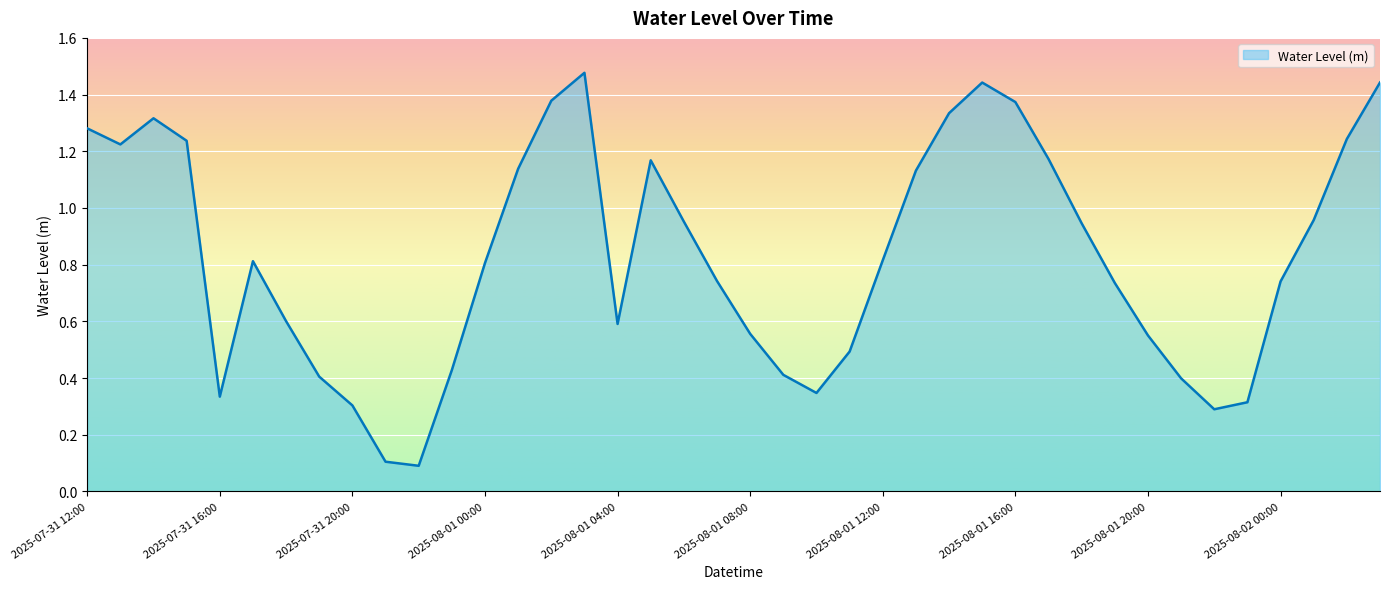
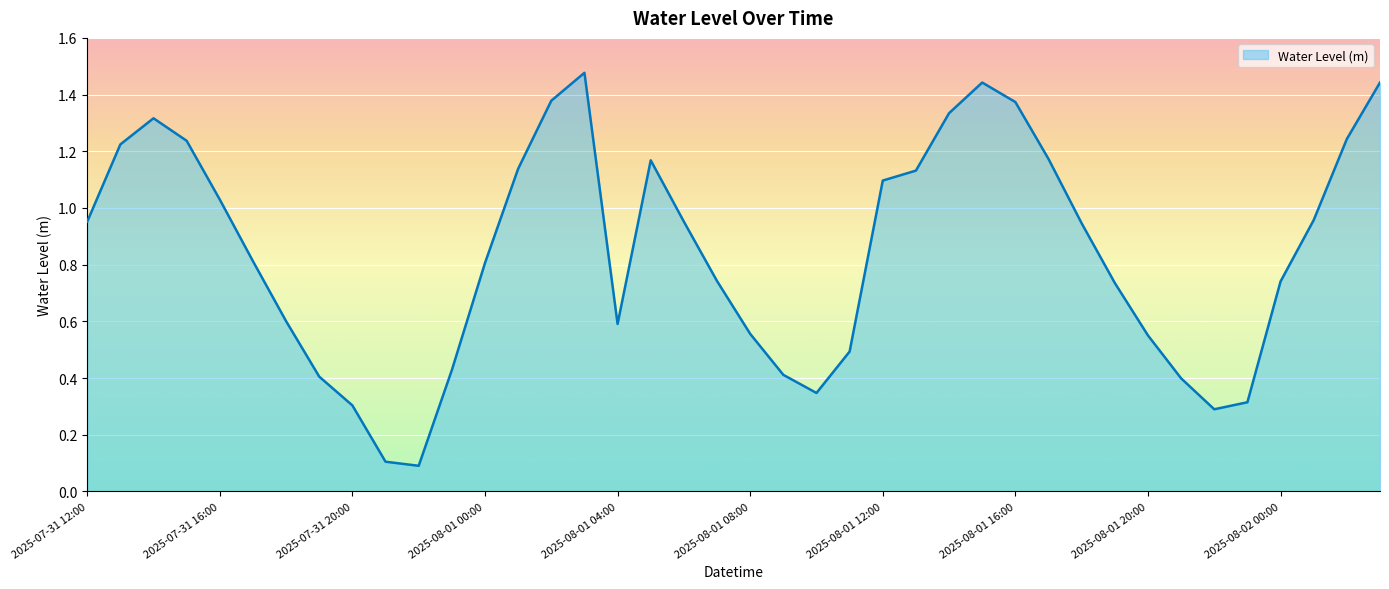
2025-07-31 12:00: 1.28 -> 0.95
2025-07-31 16:00: 0.33 -> 1.03
2025-08-01 12:00: 0.82 -> 1.10
